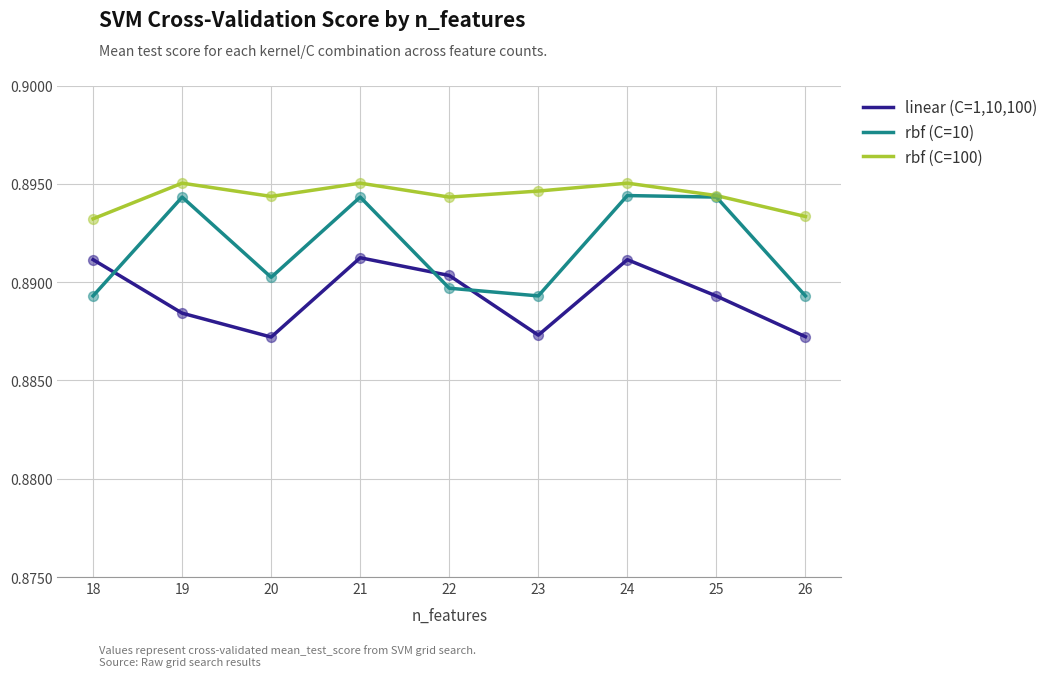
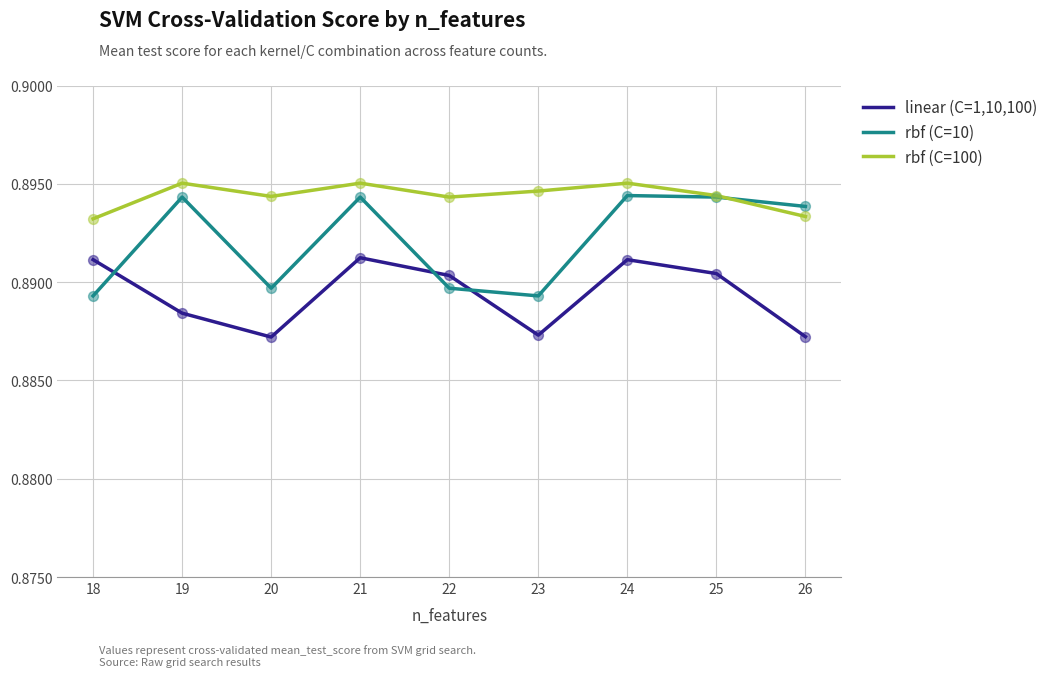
rbf (C=10), 20: 0.8902 -> 0.8897
linear (C=1,10,100), 25: 0.8893 -> 0.8904
rbf (C=10), 26: 0.8893 -> 0.8938
